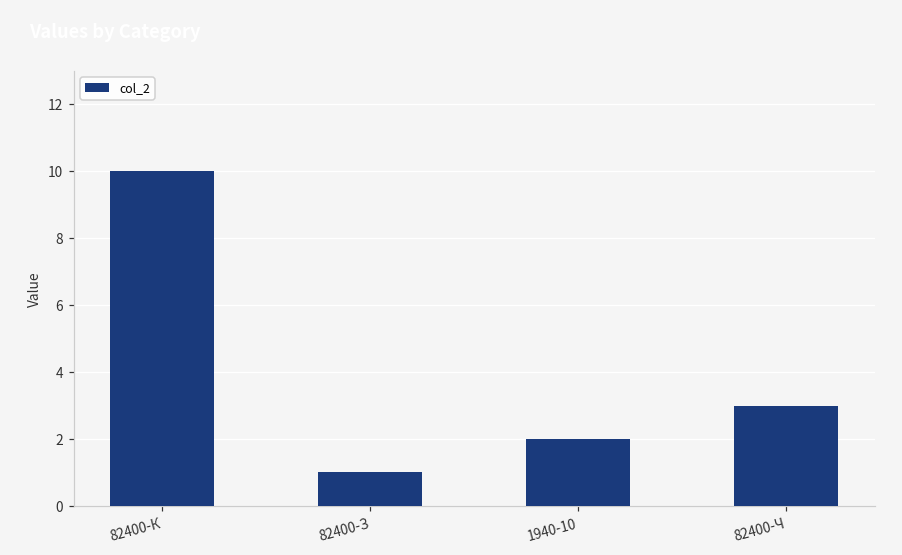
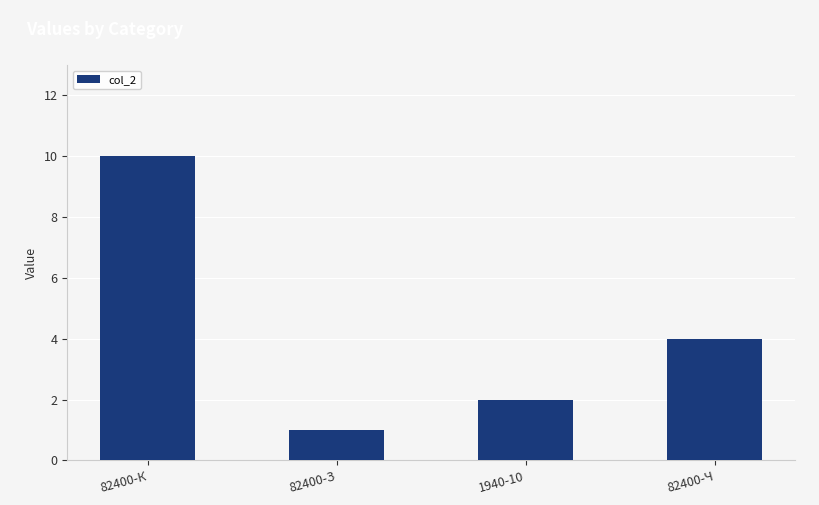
82400-Ч: 3 -> 4
